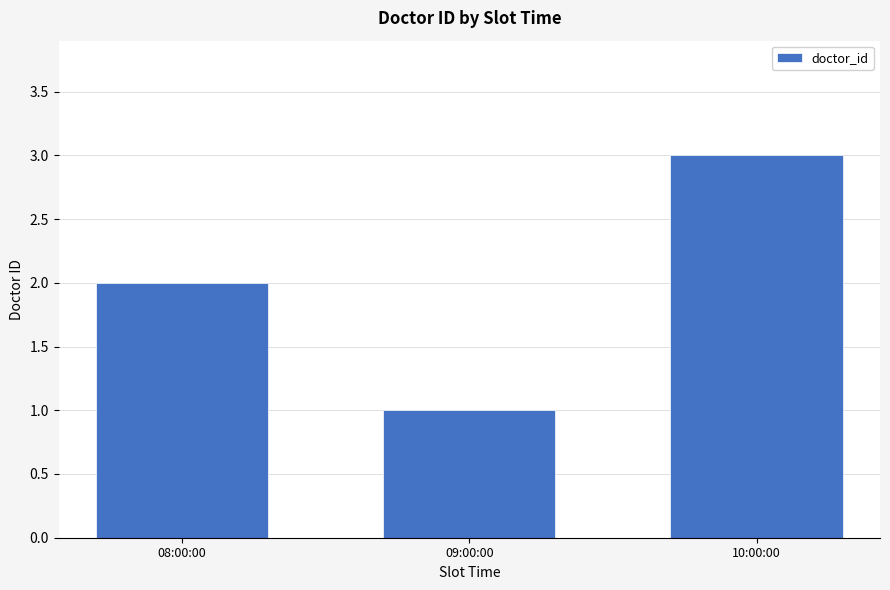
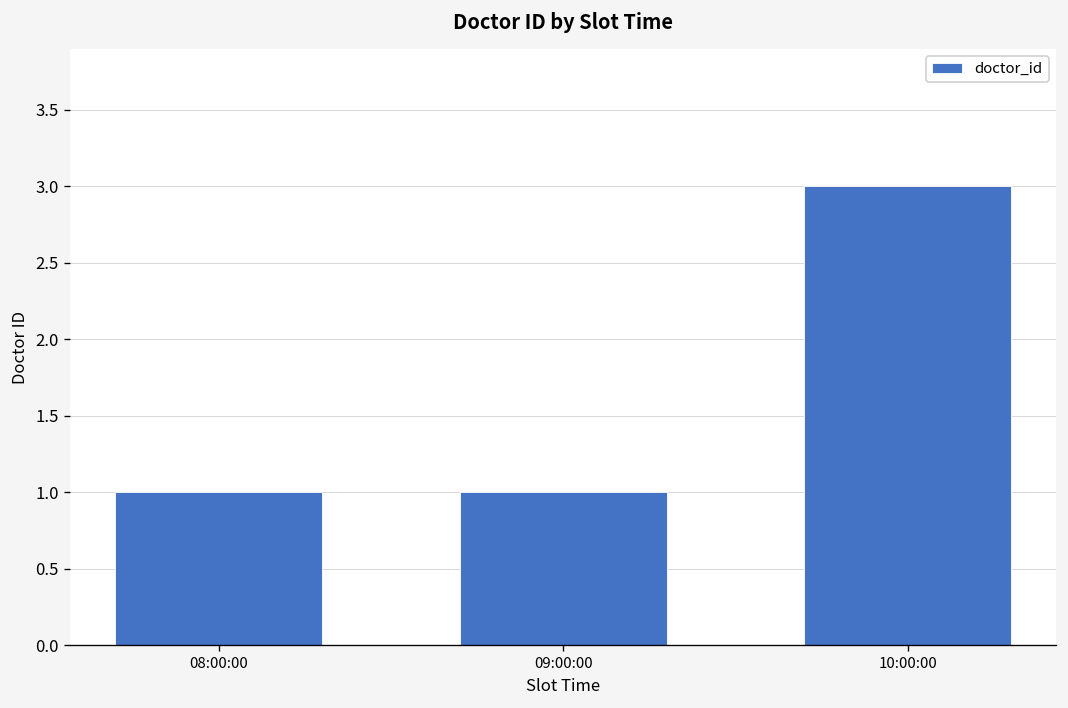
08:00:00: 2 -> 1
